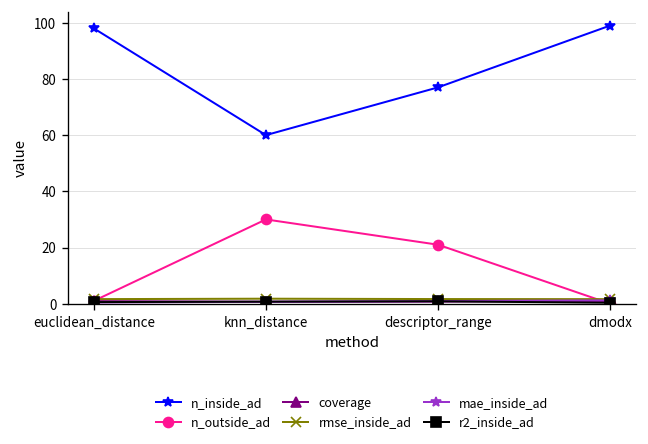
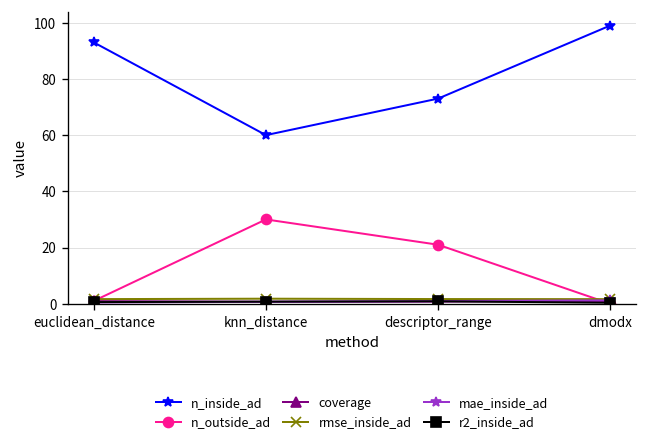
n_inside_ad, euclidean_distance: 98 -> 93
n_inside_ad, descriptor_range: 77 -> 73
